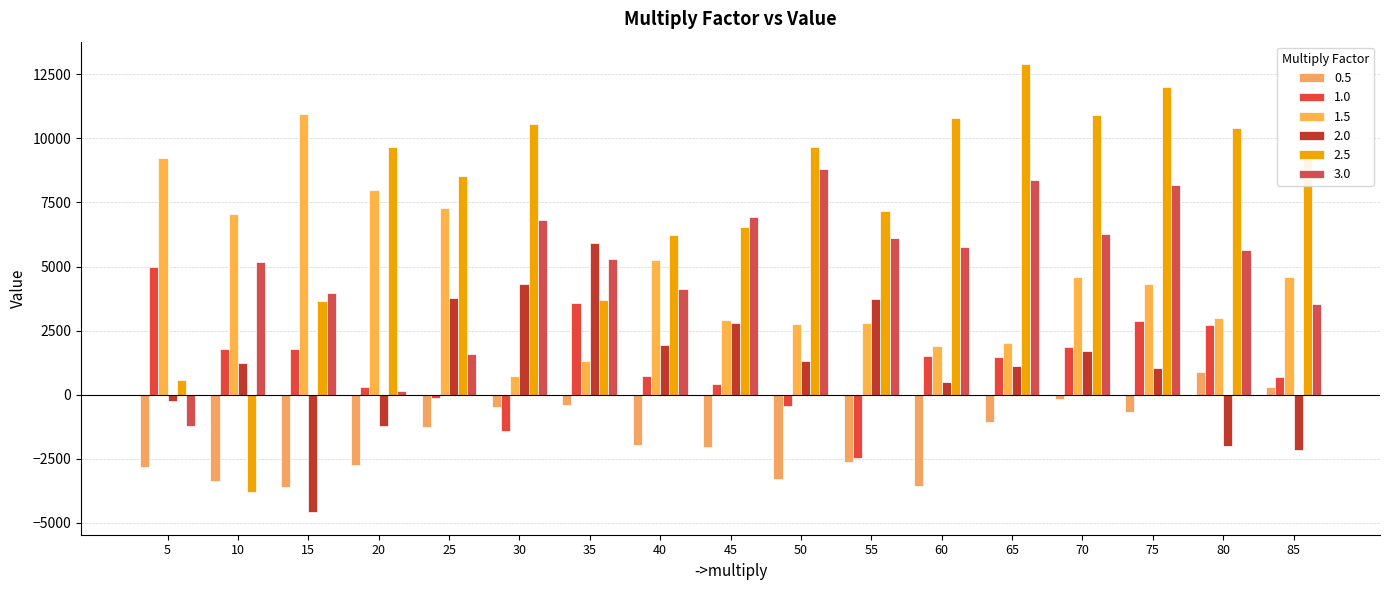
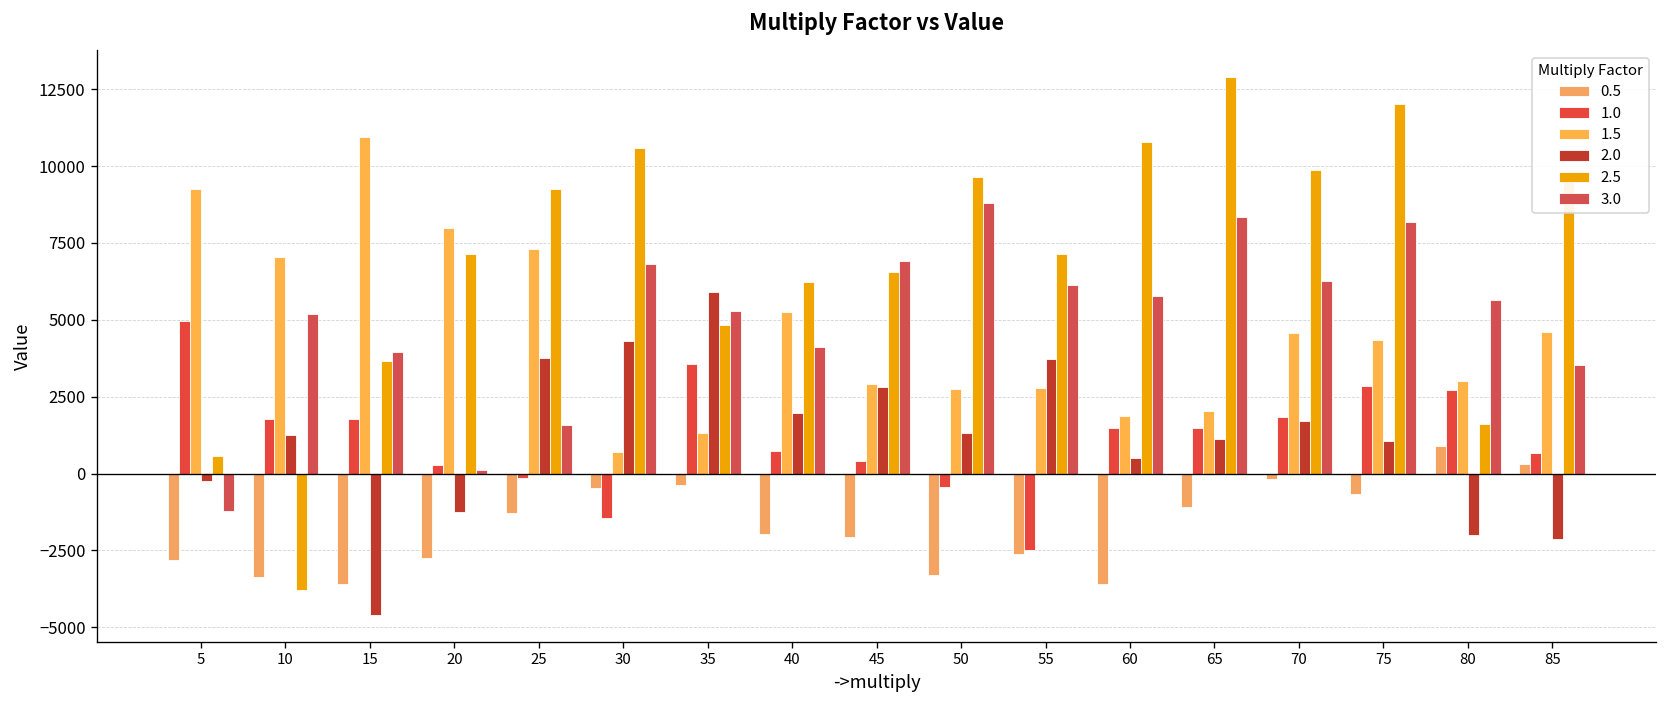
2.5, 20: 9700 -> 7100
2.5, 25: 8500 -> 9200
2.5, 35: 3700 -> 4800
2.5, 70: 10900 -> 9900
2.5, 80: 10400 -> 1600
